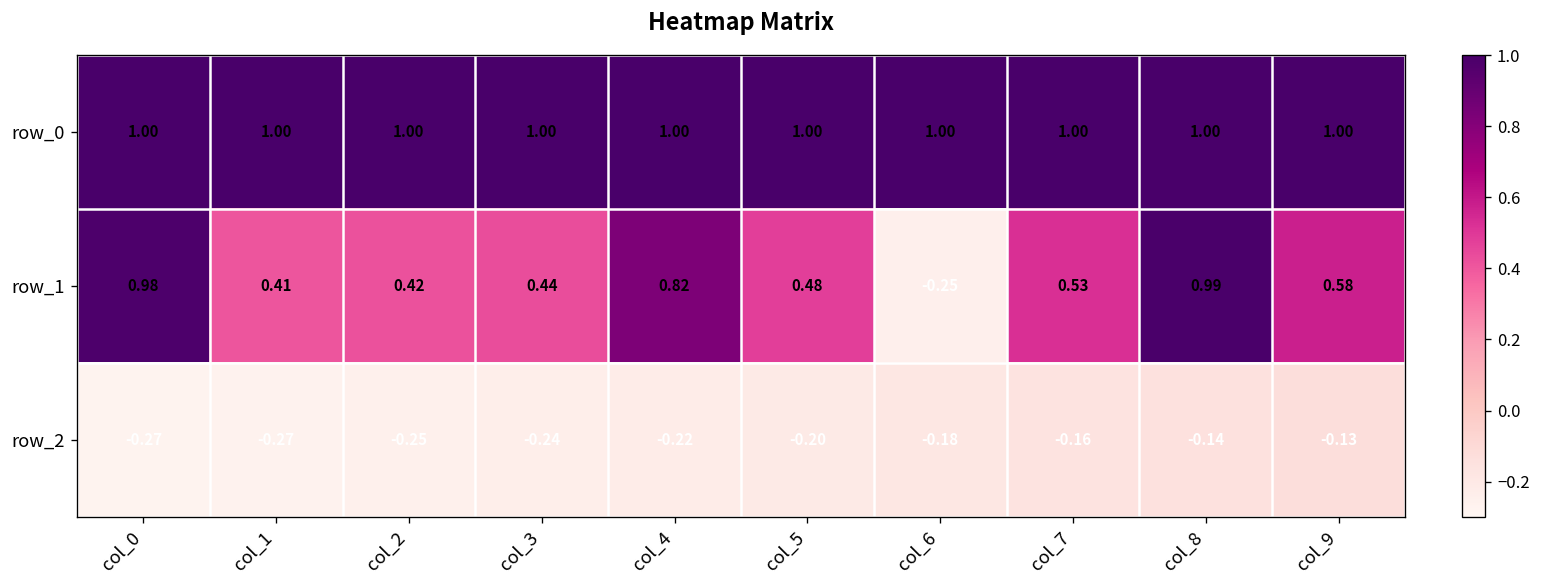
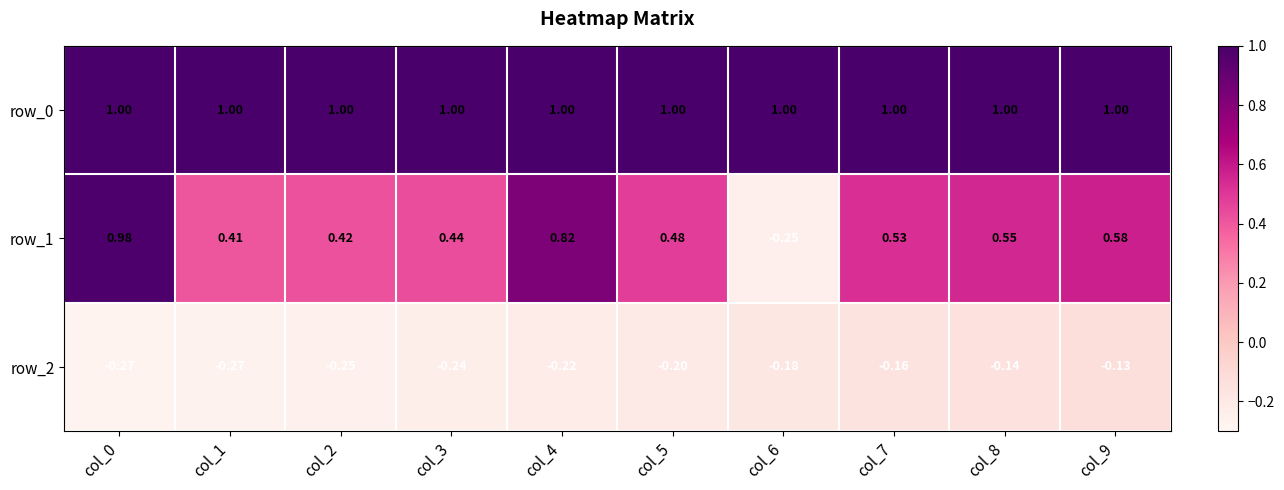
row_1, col_8: 0.99 -> 0.55
